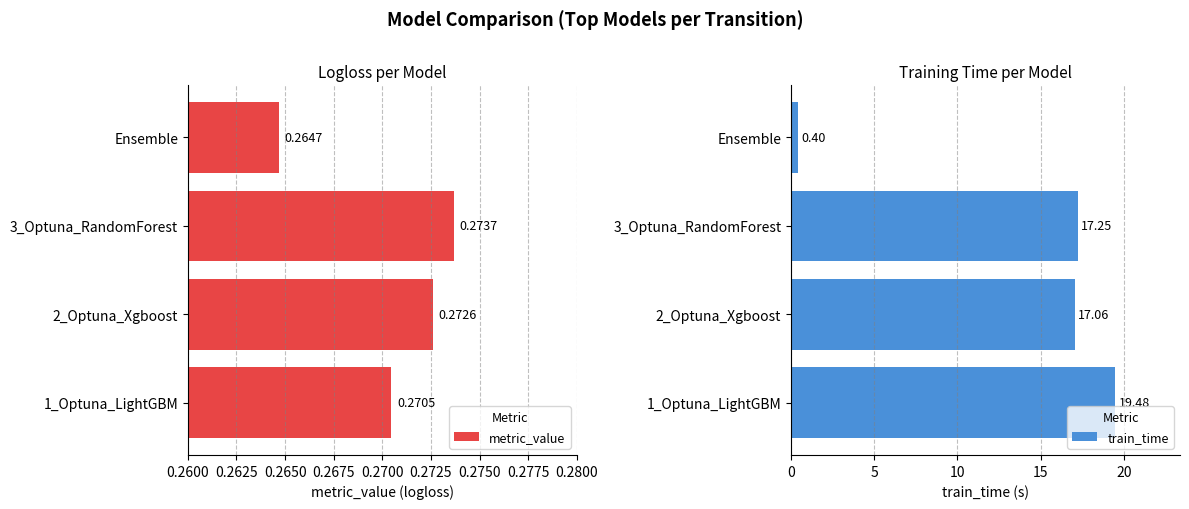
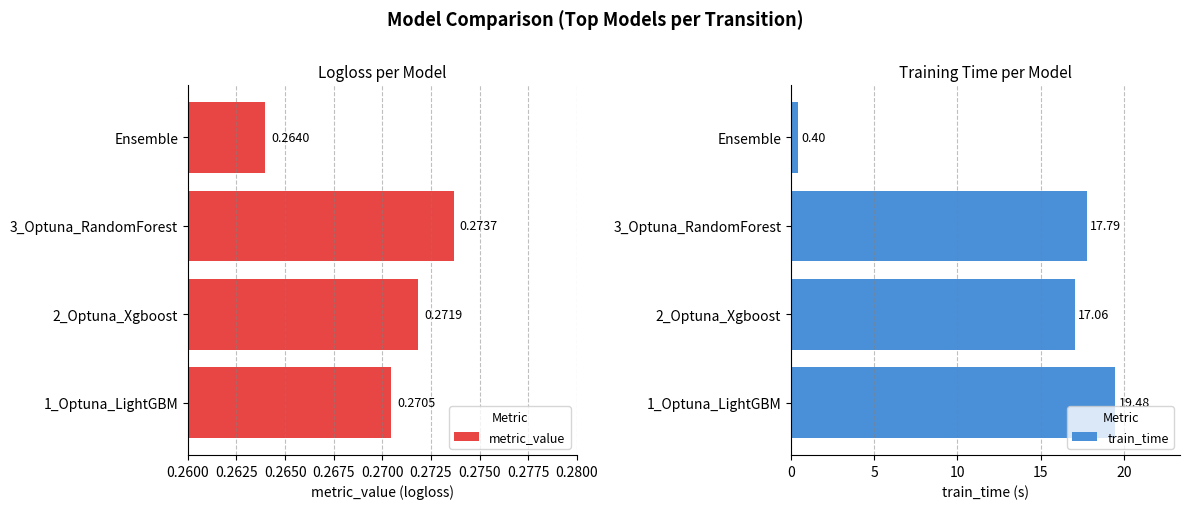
Logloss per Model, Ensemble: 0.2647 -> 0.2640
Logloss per Model, 2_Optuna_Xgboost: 0.2726 -> 0.2719
Training Time per Model, 3_Optuna_RandomForest: 17.25 -> 17.79
